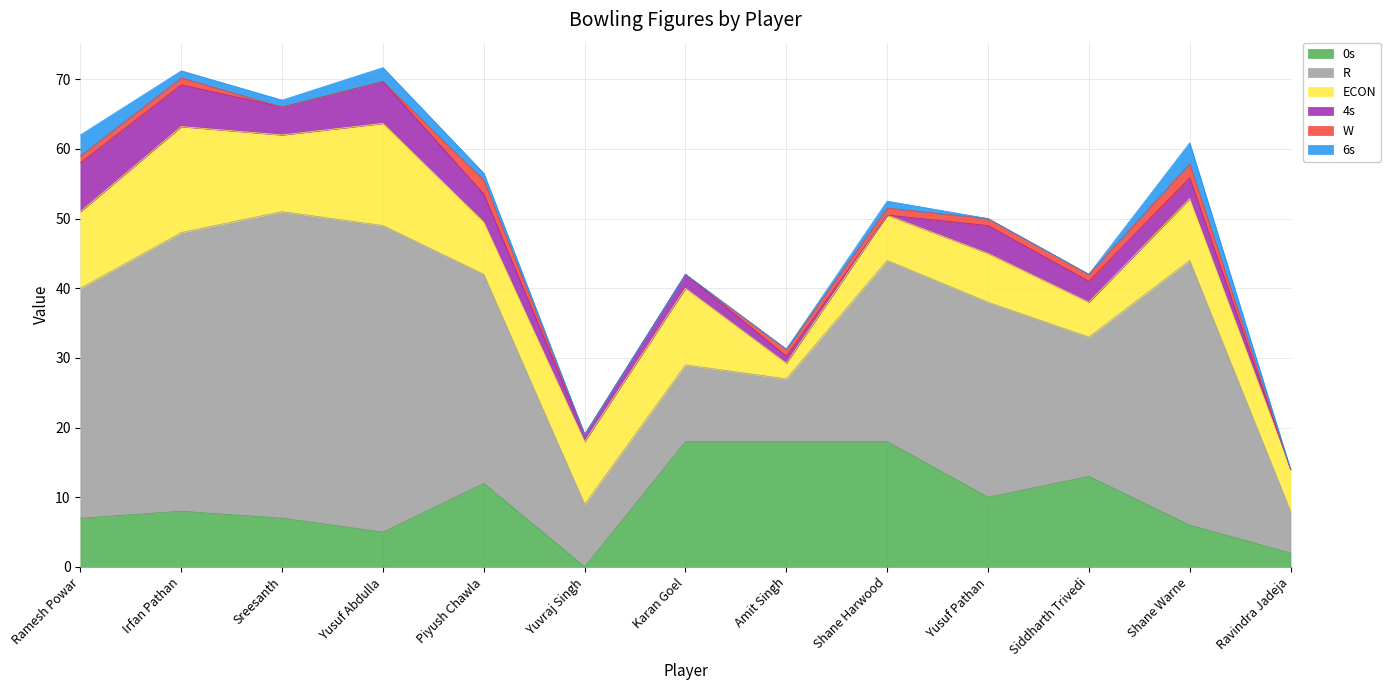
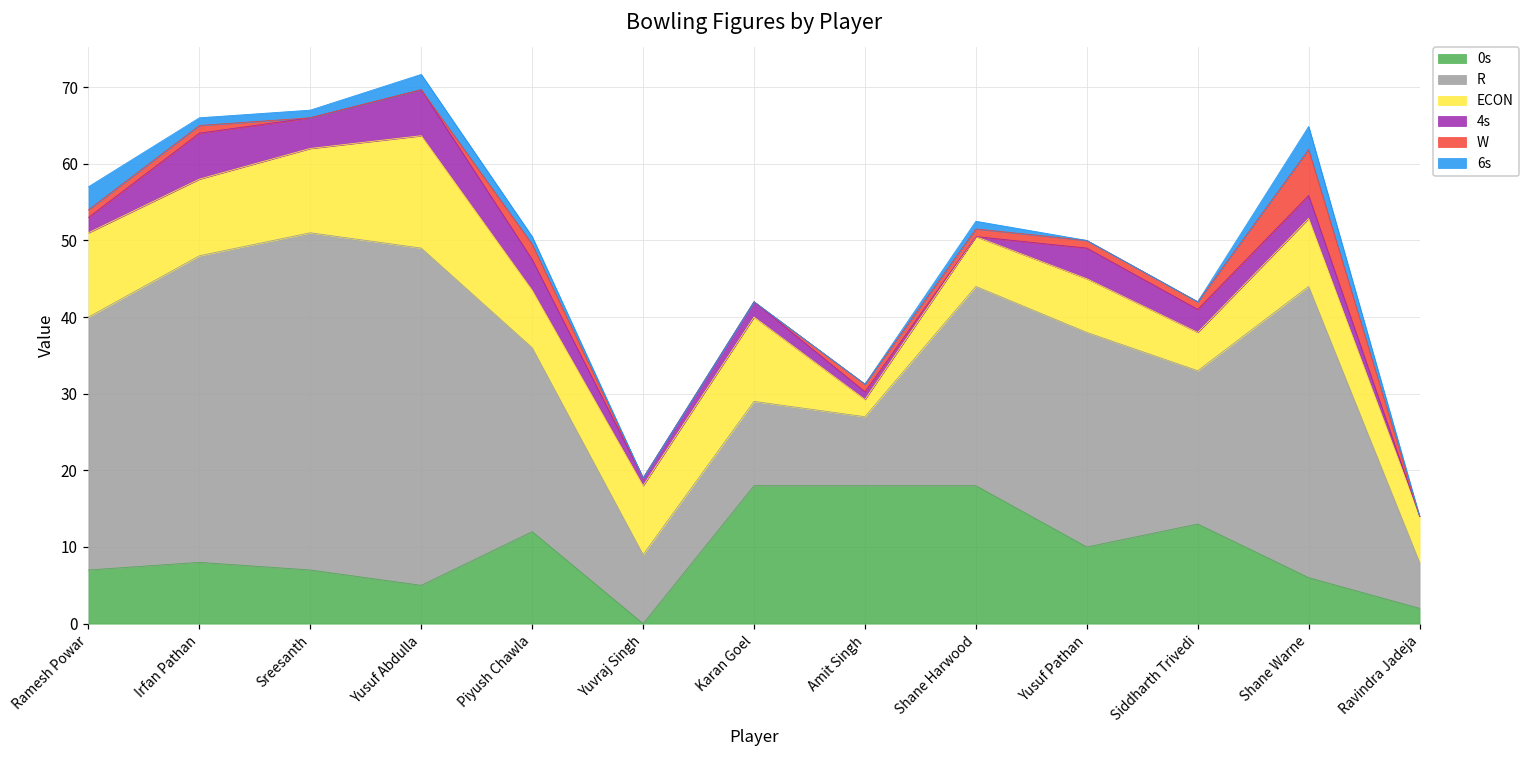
4s, Ramesh Powar: 7 -> 2
ECON, Irfan Pathan: 15 -> 10
R, Piyush Chawla: 30 -> 24
W, Shane Warne: 2 -> 6
